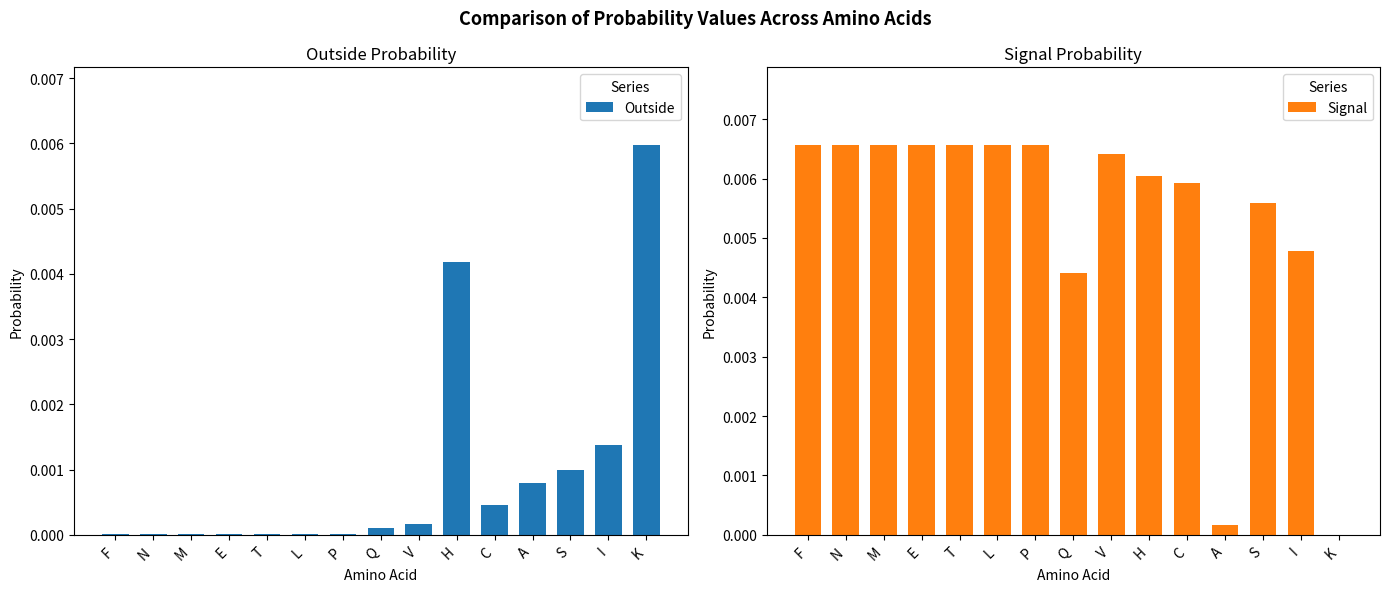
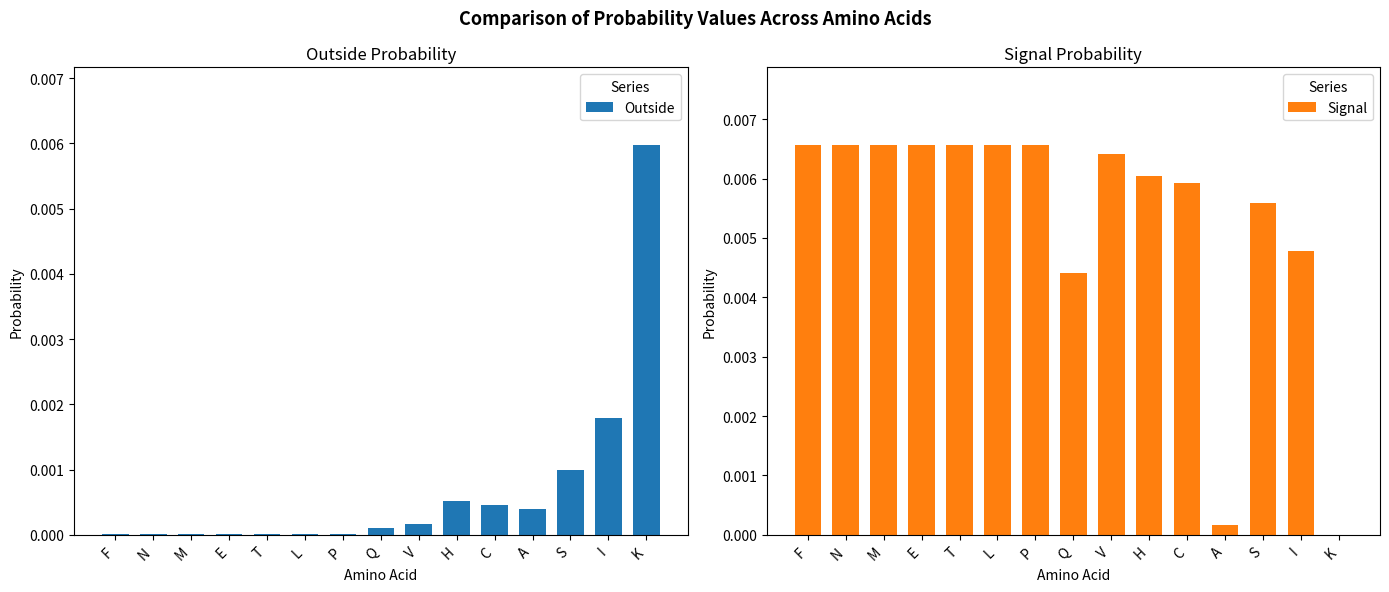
Outside Probability, H: 0.0042 -> 0.0005
Outside Probability, A: 0.0008 -> 0.0004
Outside Probability, I: 0.0014 -> 0.0018
